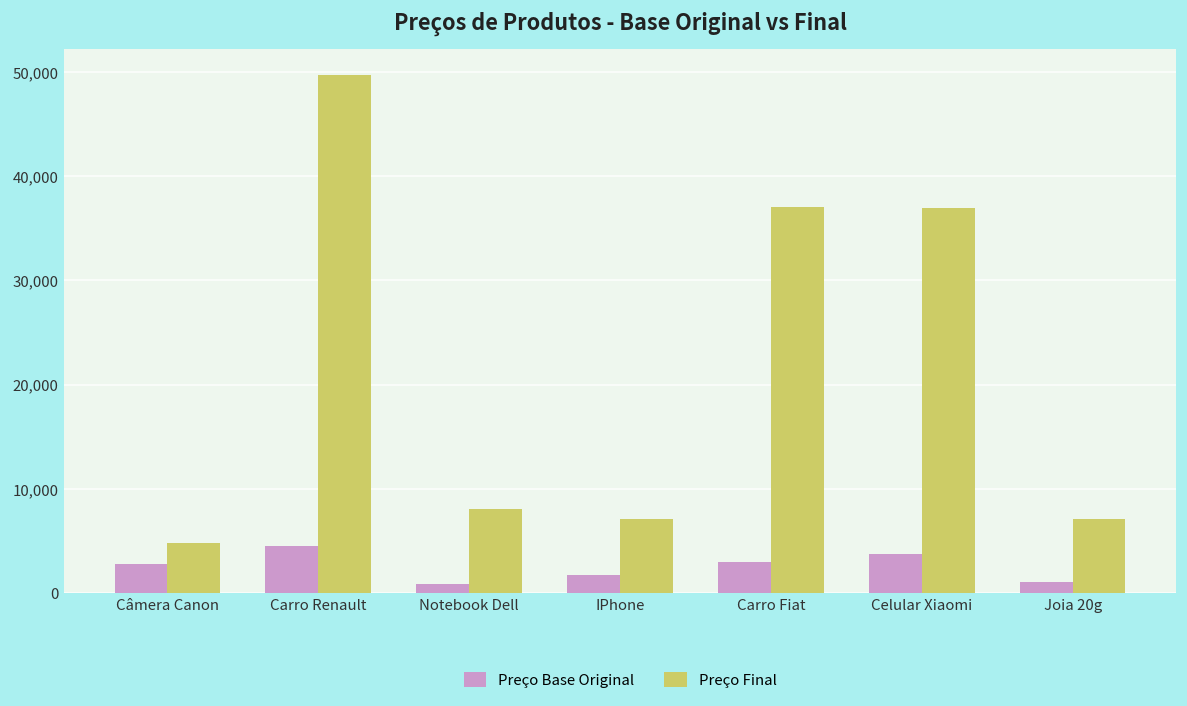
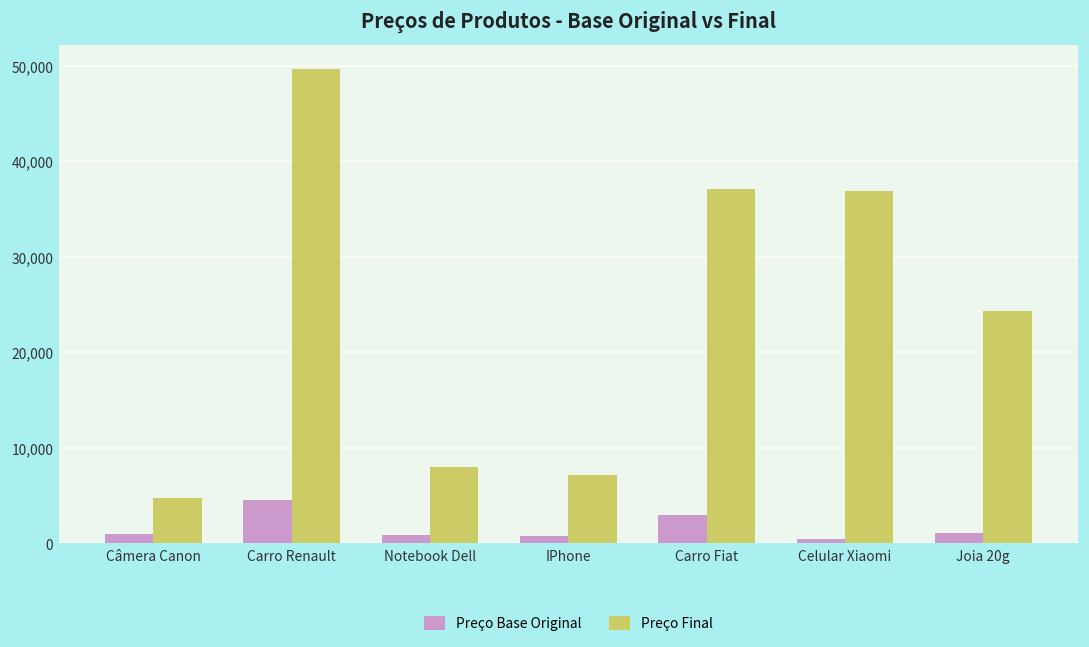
Preço Base Original, Câmera Canon: 3,000 -> 1,000
Preço Base Original, IPhone: 2,000 -> 1,000
Preço Base Original, Celular Xiaomi: 4,000 -> 0
Preço Final, Joia 20g: 7,000 -> 24,000
